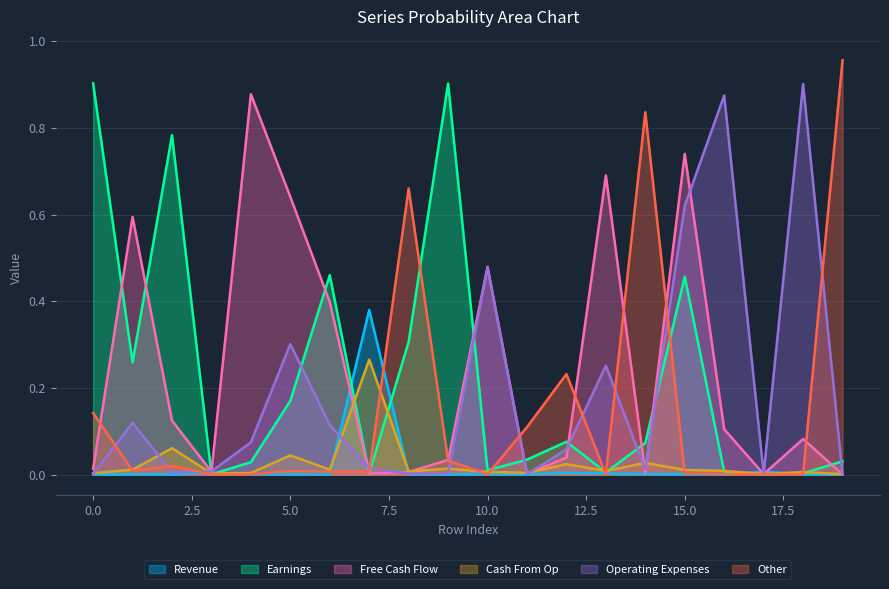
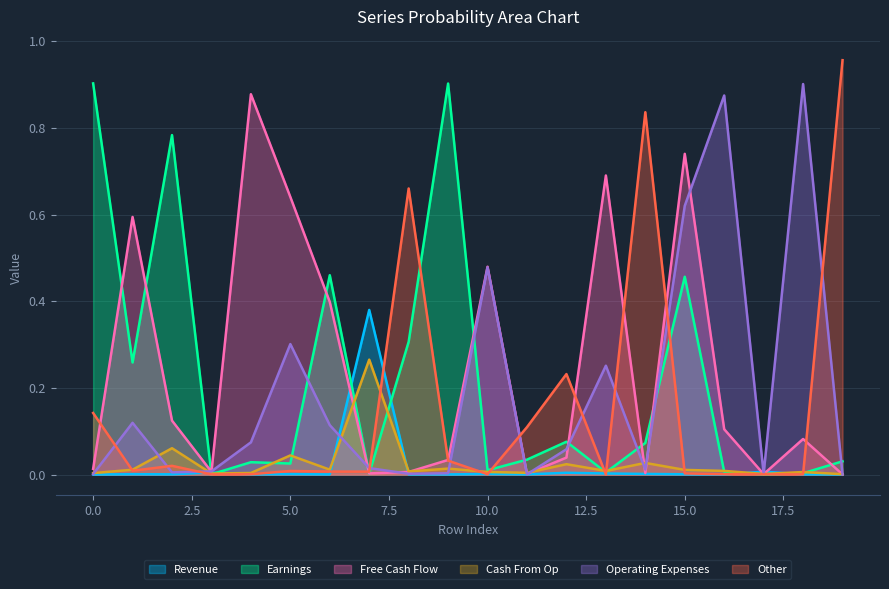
Earnings, 5.0: 0.17 -> 0.03
